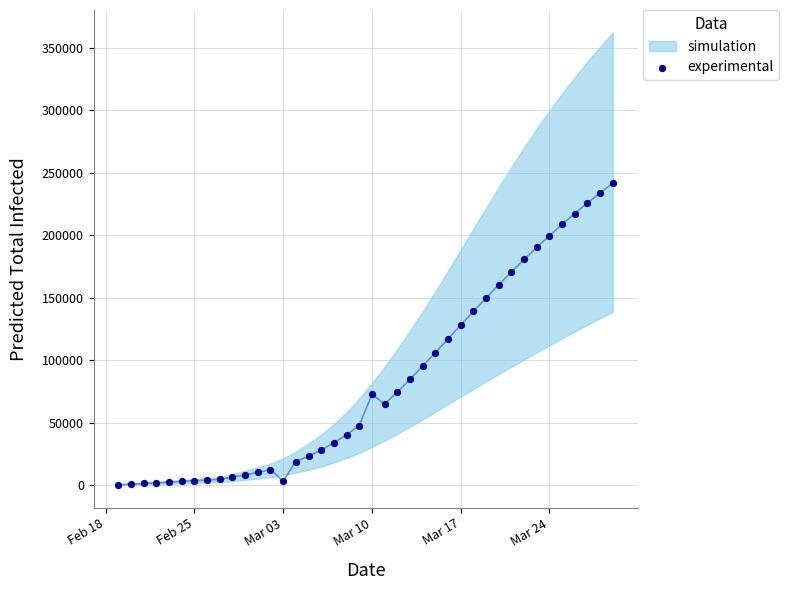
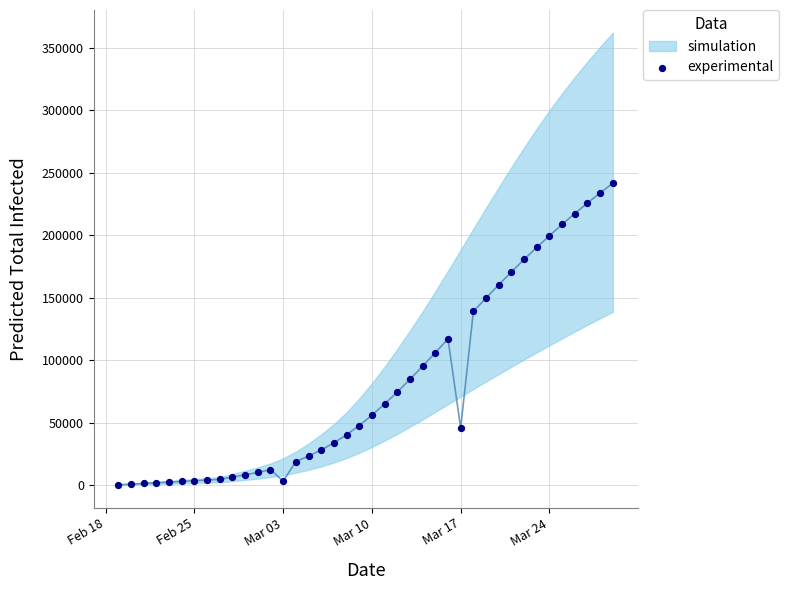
experimental, Mar 10: 73000 -> 56000
experimental, Mar 17: 128000 -> 46000
